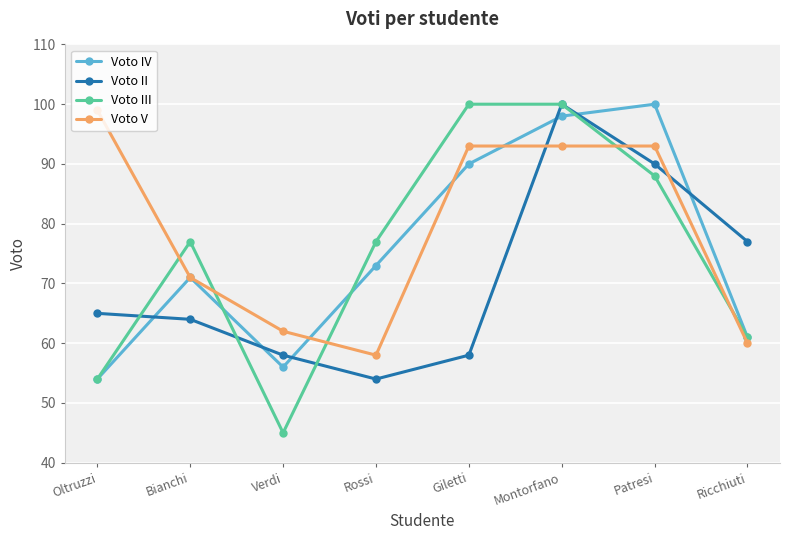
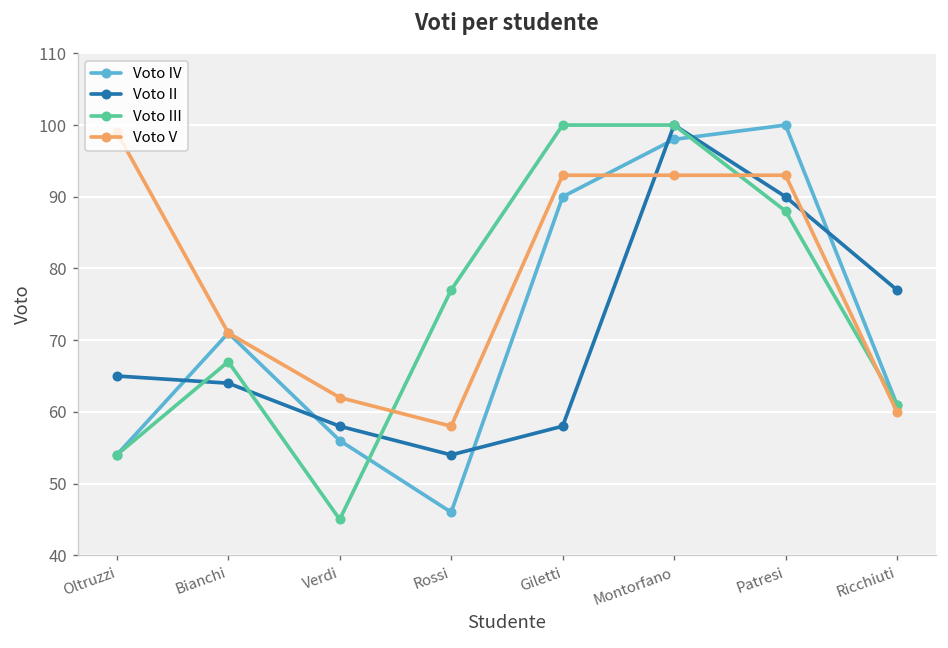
Voto III, Bianchi: 77 -> 67
Voto IV, Rossi: 73 -> 46
